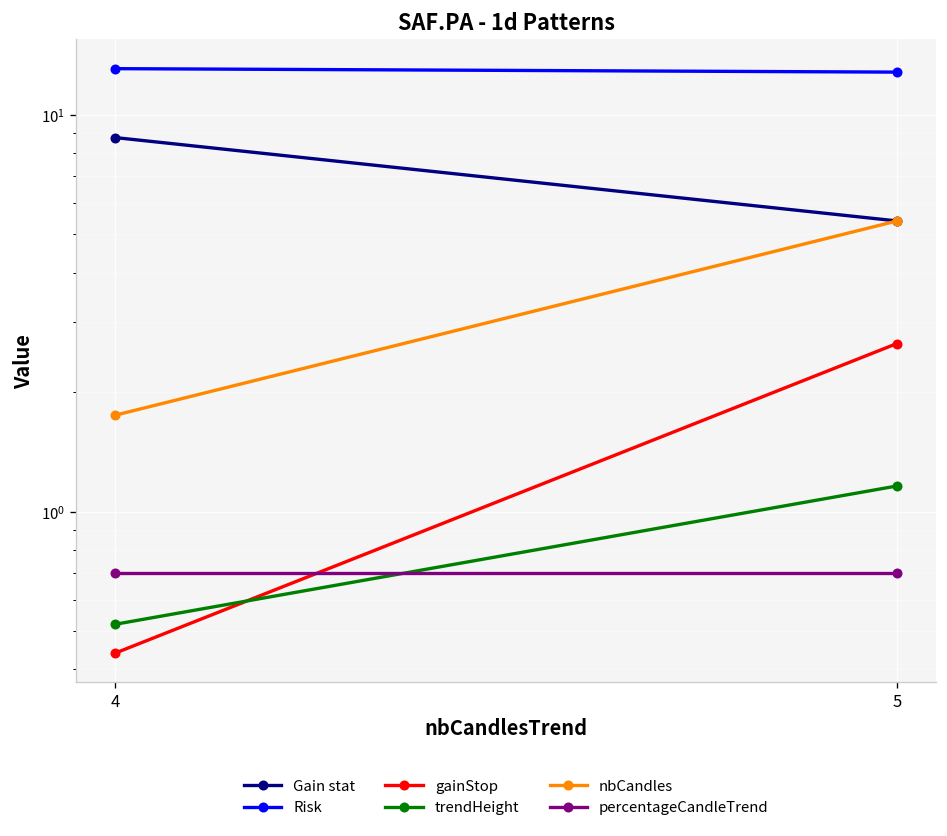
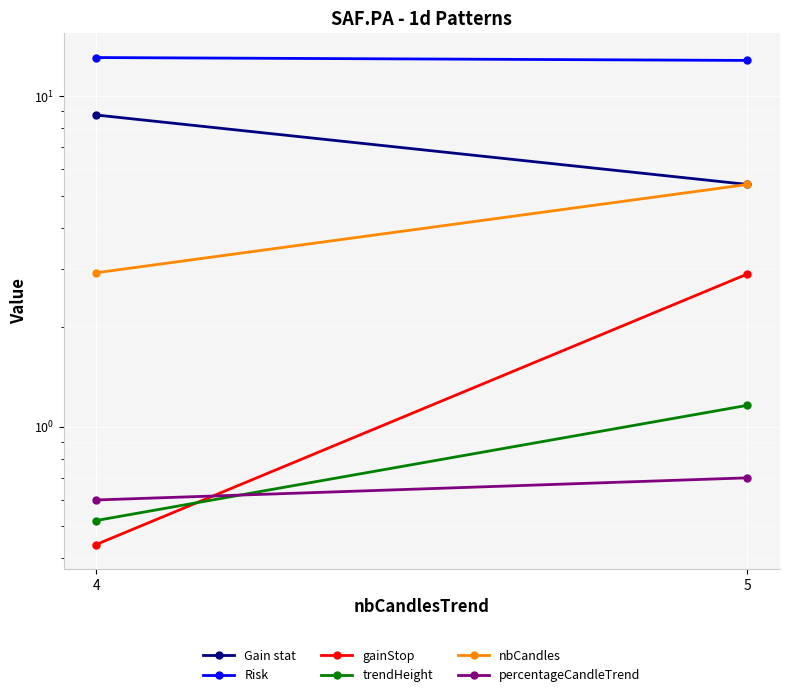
nbCandles, 4: 1.8 -> 2.9
percentageCandleTrend, 4: 0.7 -> 0.6
gainStop, 5: 2.7 -> 2.9
